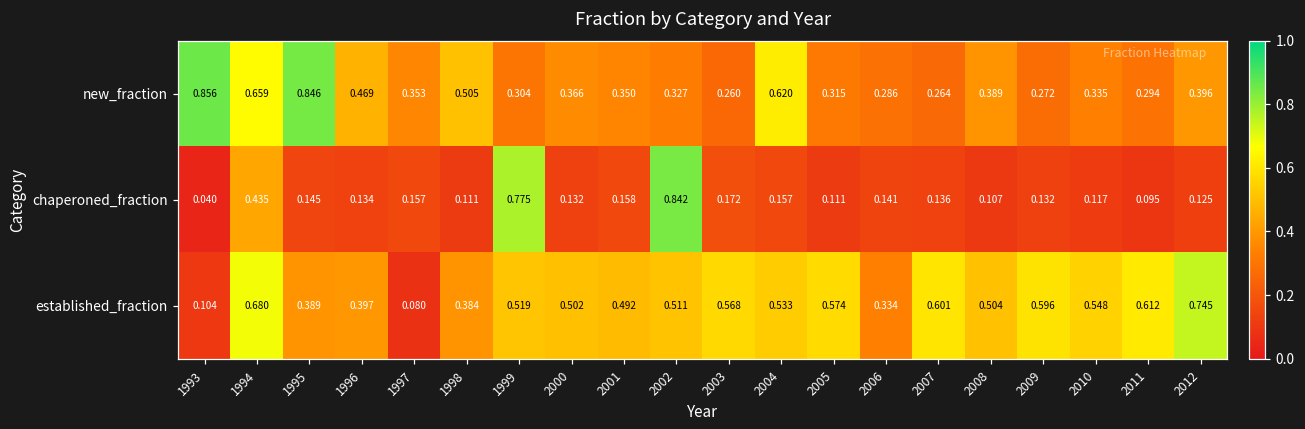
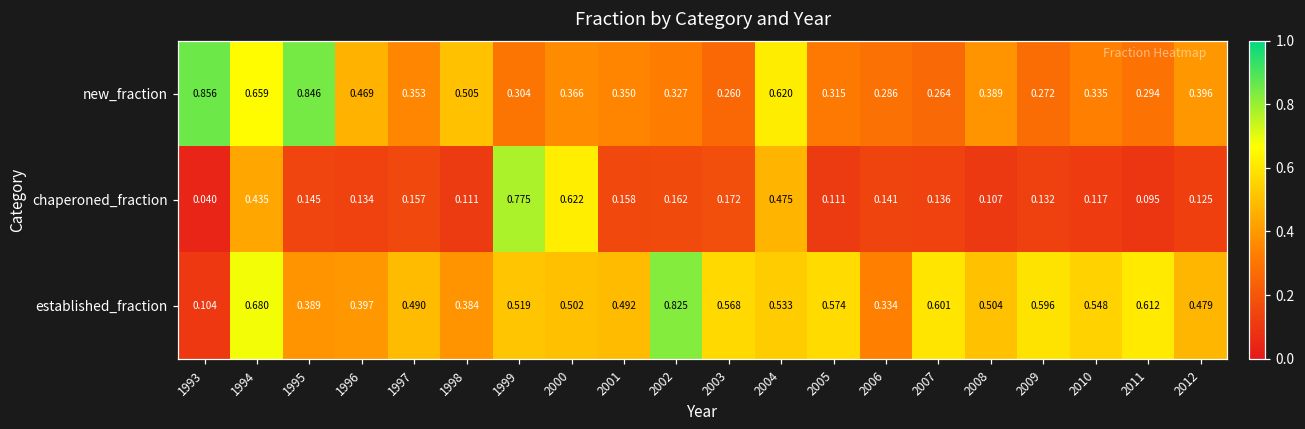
chaperoned_fraction, 2000: 0.132 -> 0.622
chaperoned_fraction, 2002: 0.842 -> 0.162
chaperoned_fraction, 2004: 0.157 -> 0.475
established_fraction, 1997: 0.080 -> 0.490
established_fraction, 2002: 0.511 -> 0.825
established_fraction, 2012: 0.745 -> 0.479
